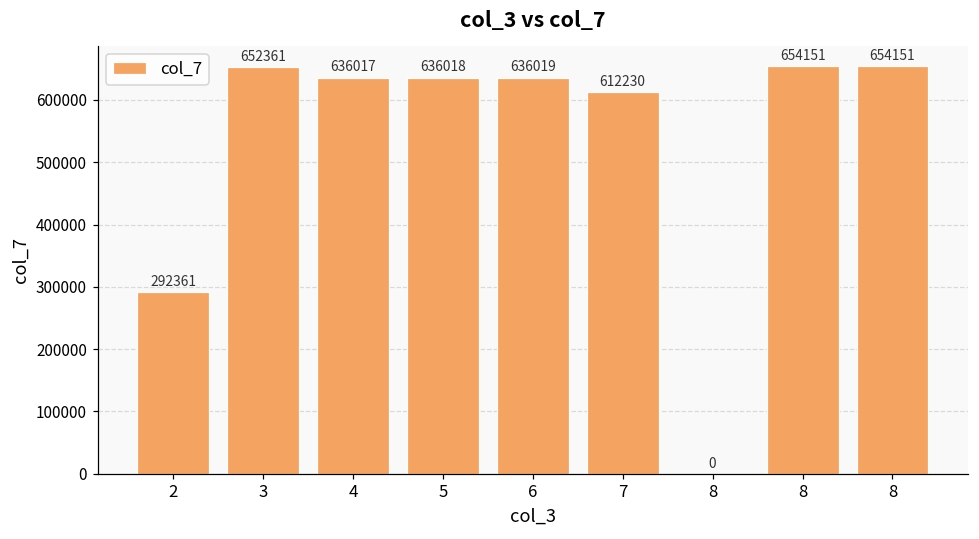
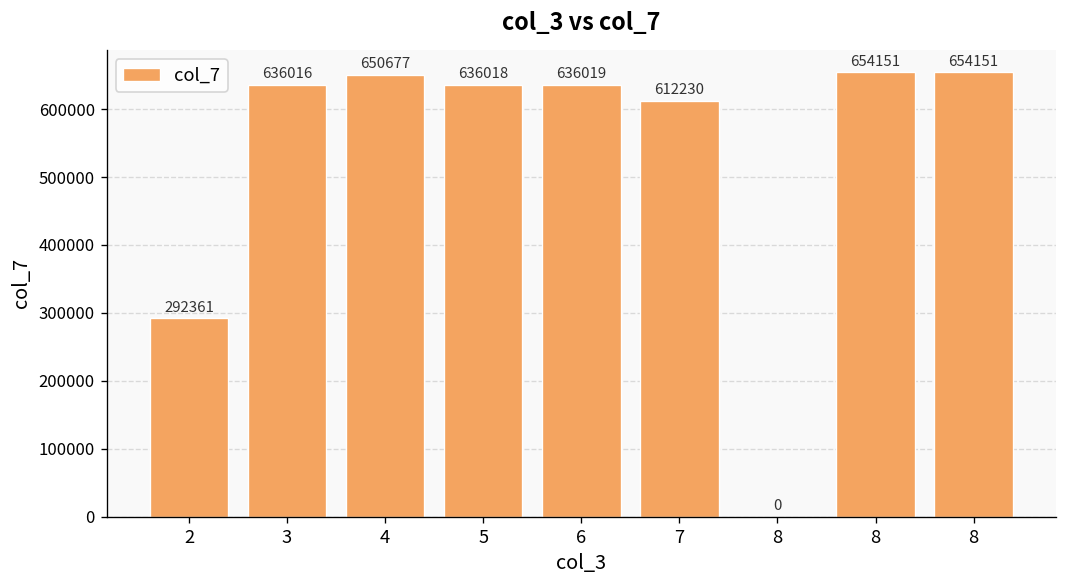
3: 652361 -> 636016
4: 636017 -> 650677
